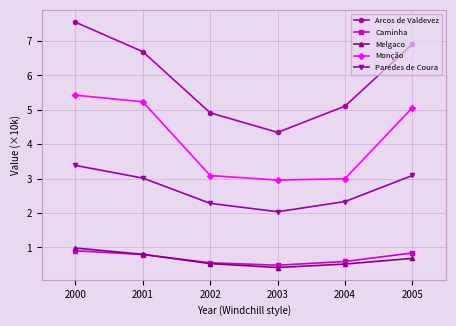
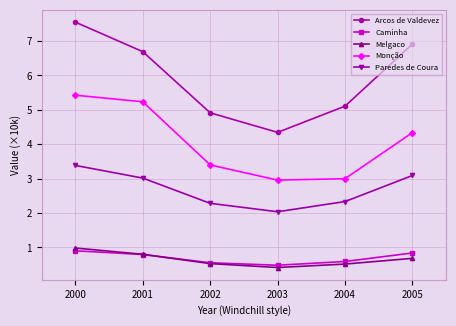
Monção, 2002: 3.1 -> 3.4
Monção, 2005: 5.1 -> 4.3
